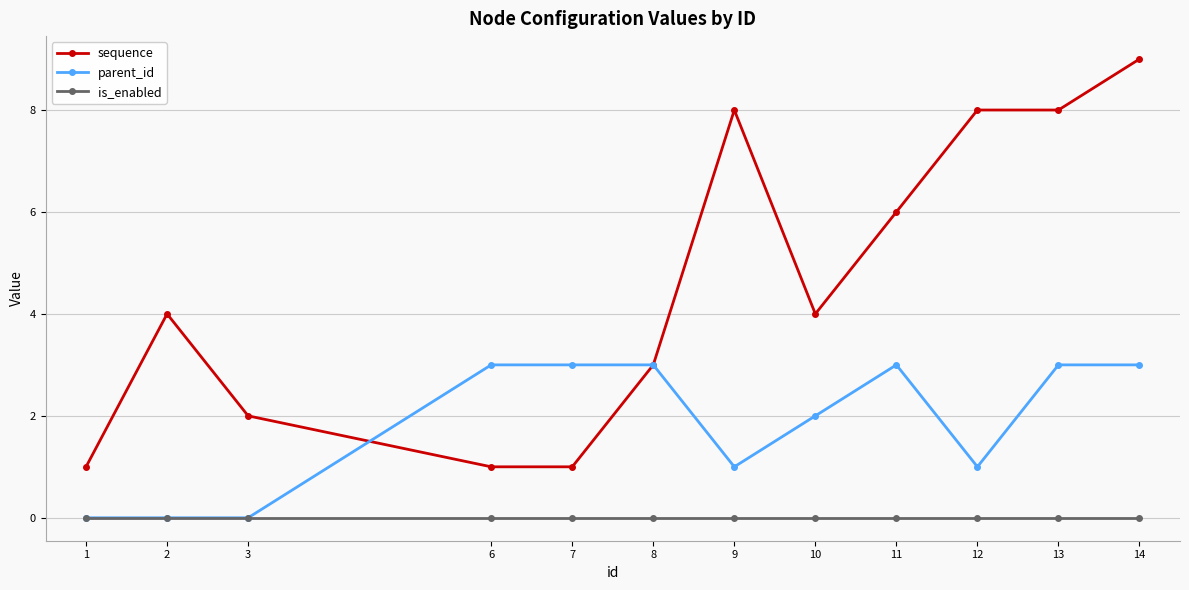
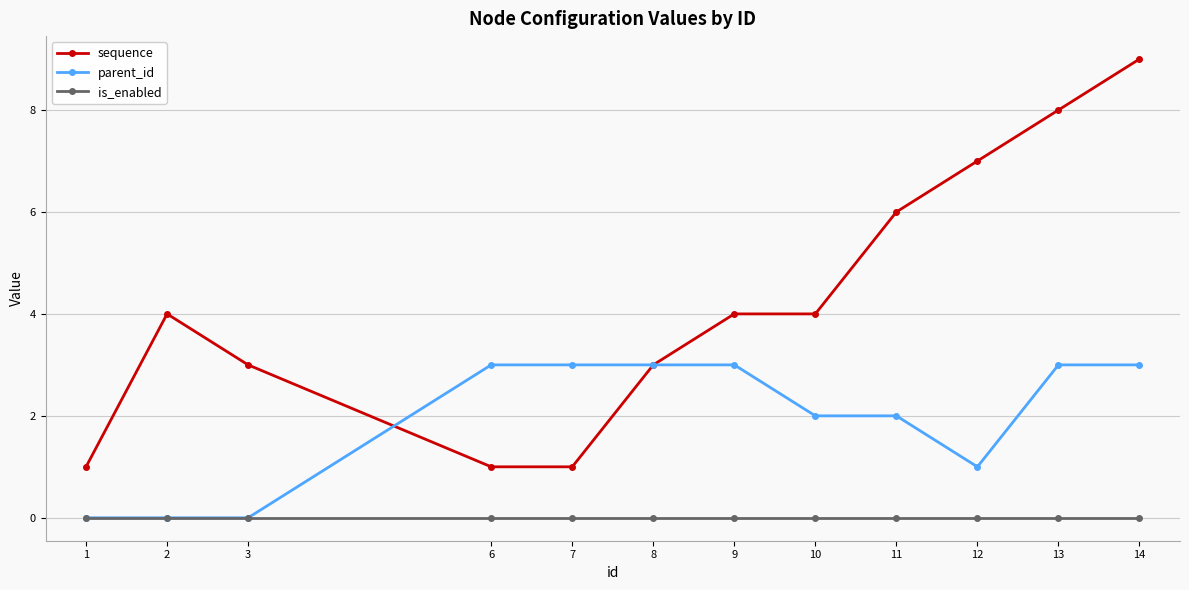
sequence, 3: 2 -> 3
sequence, 9: 8 -> 4
parent_id, 9: 1 -> 3
parent_id, 11: 3 -> 2
sequence, 12: 8 -> 7
